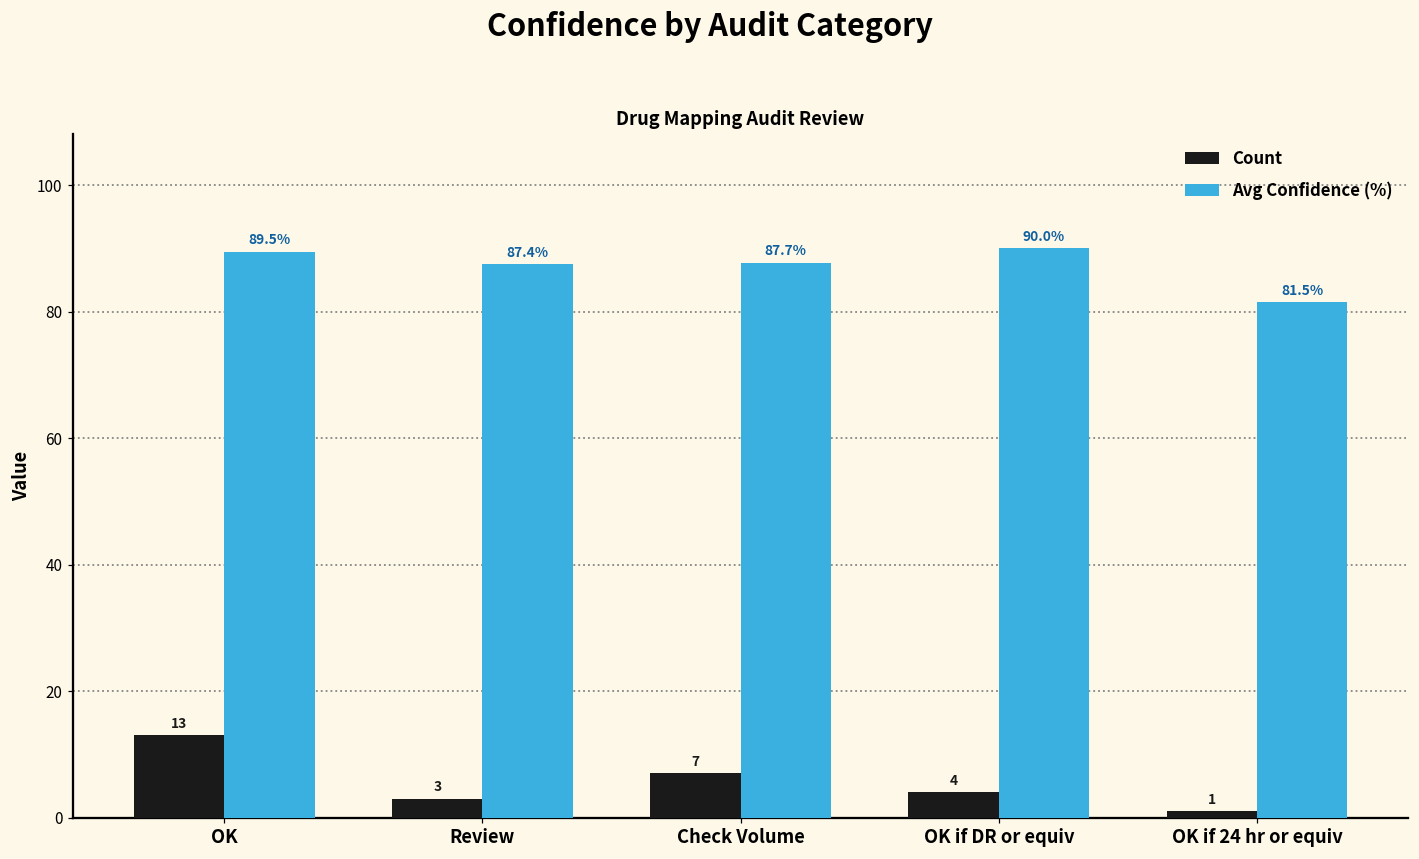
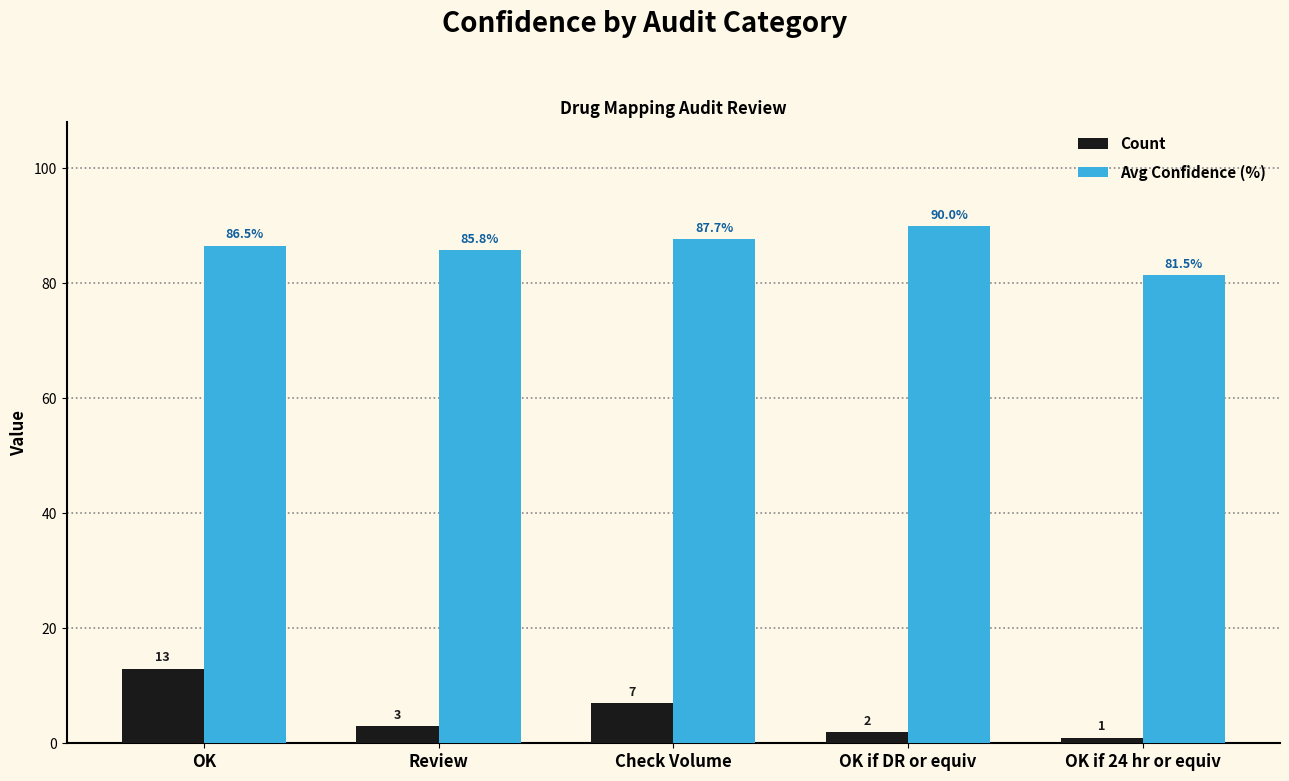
Avg Confidence (%), OK: 89.5% -> 86.5%
Avg Confidence (%), Review: 87.4% -> 85.8%
Count, OK if DR or equiv: 4 -> 2
